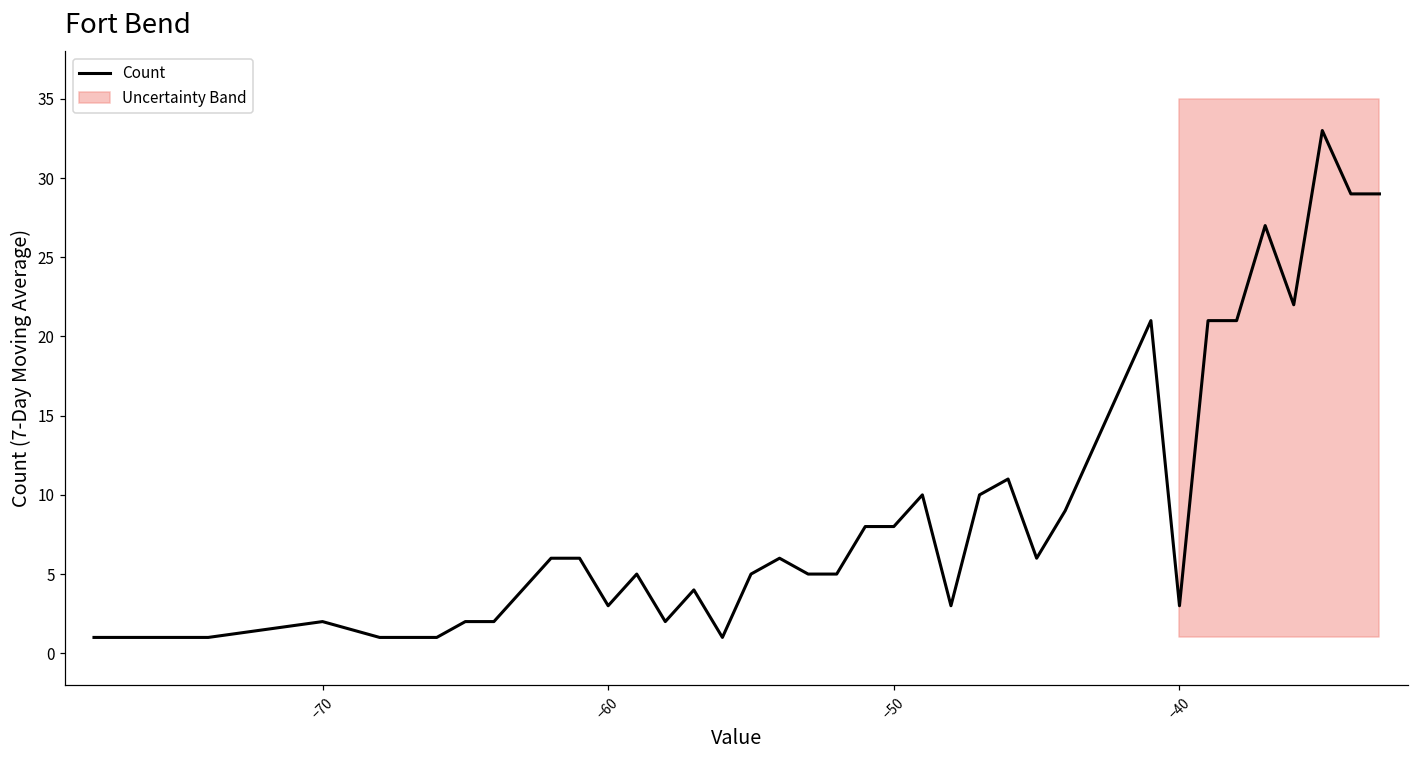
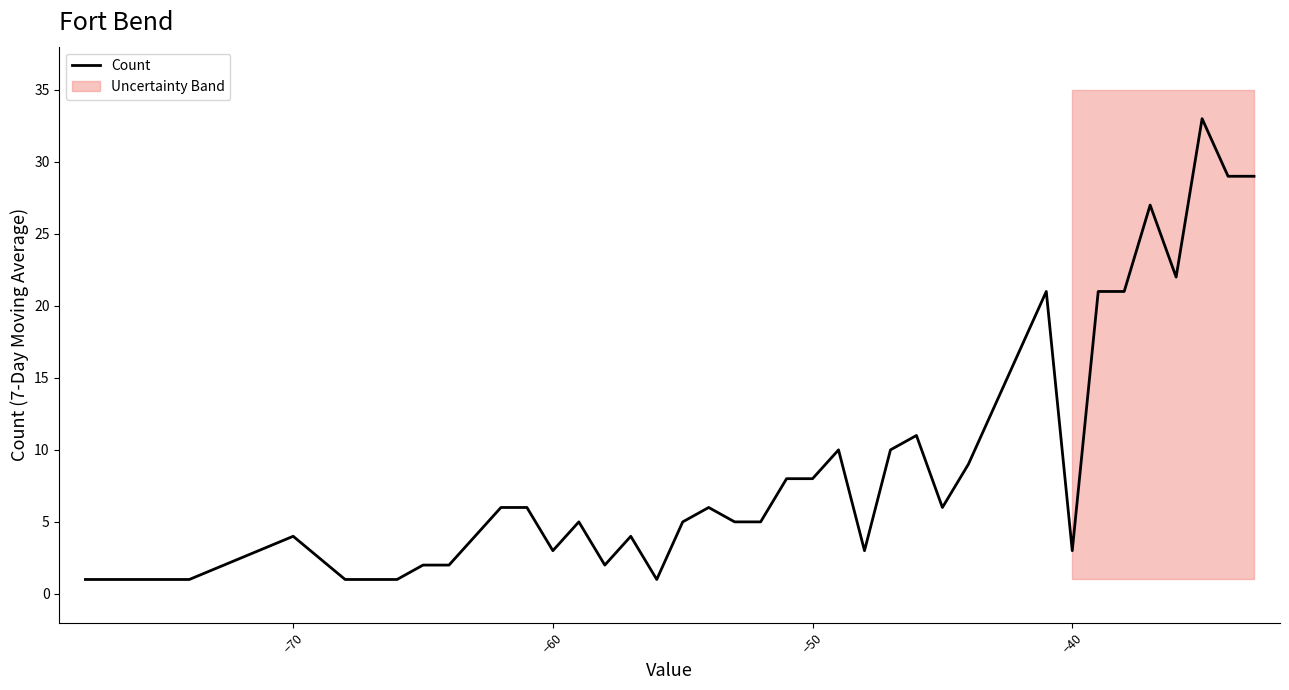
−70: 2 -> 4
